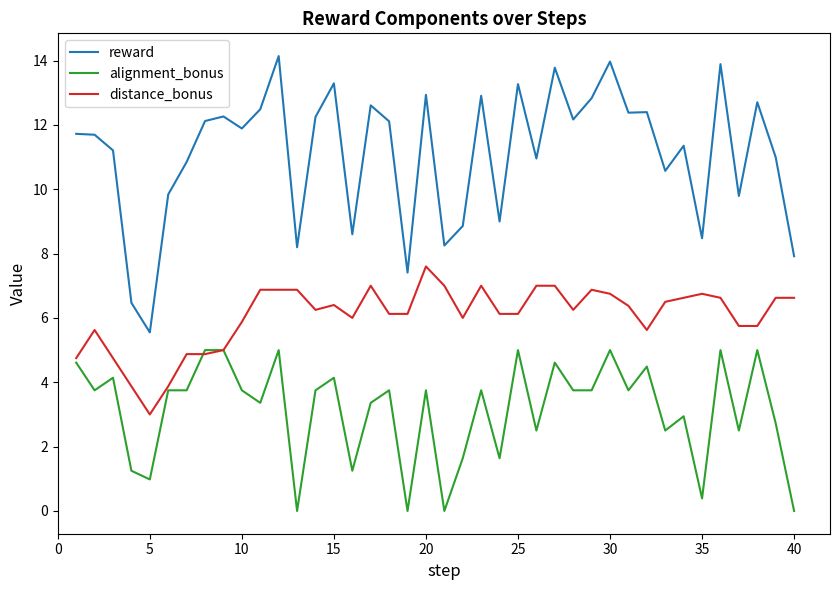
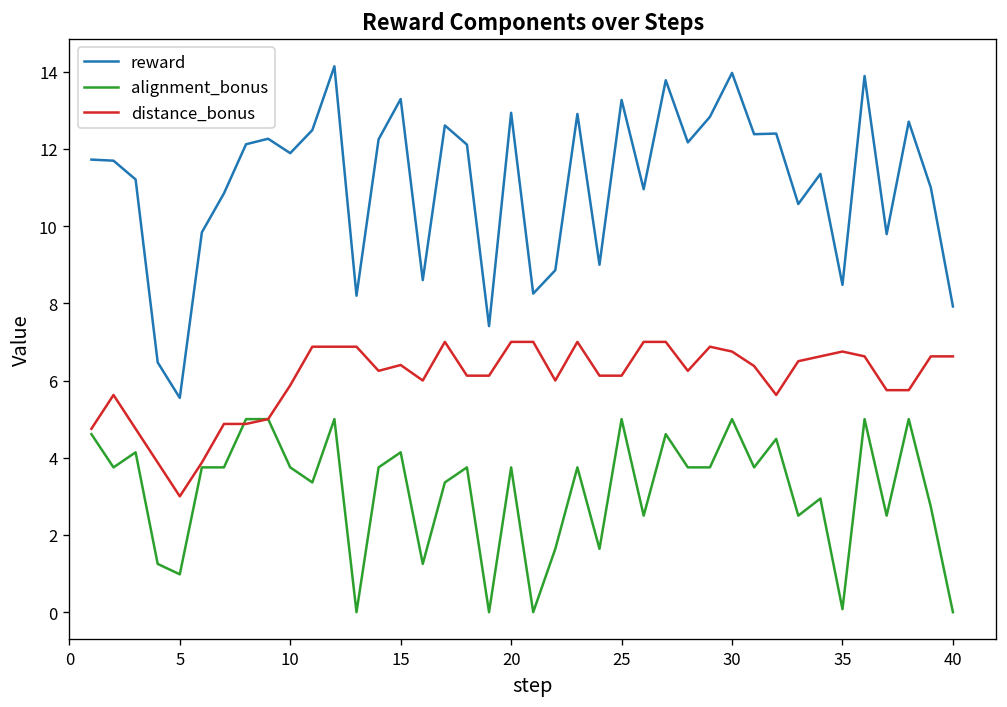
distance_bonus, 20: 7.6 -> 7.0
alignment_bonus, 35: 0.4 -> 0.1
